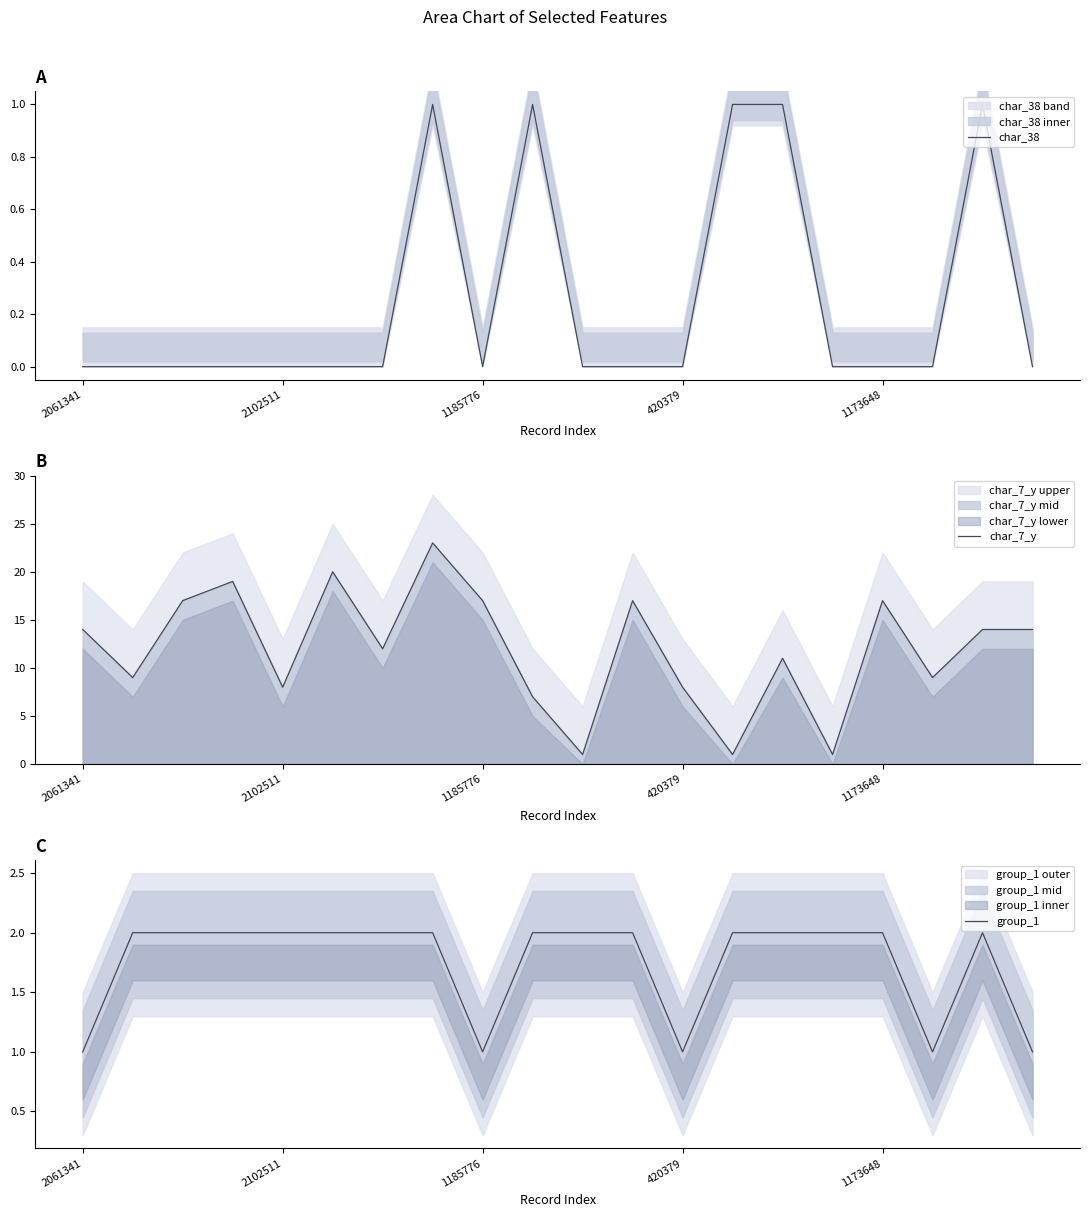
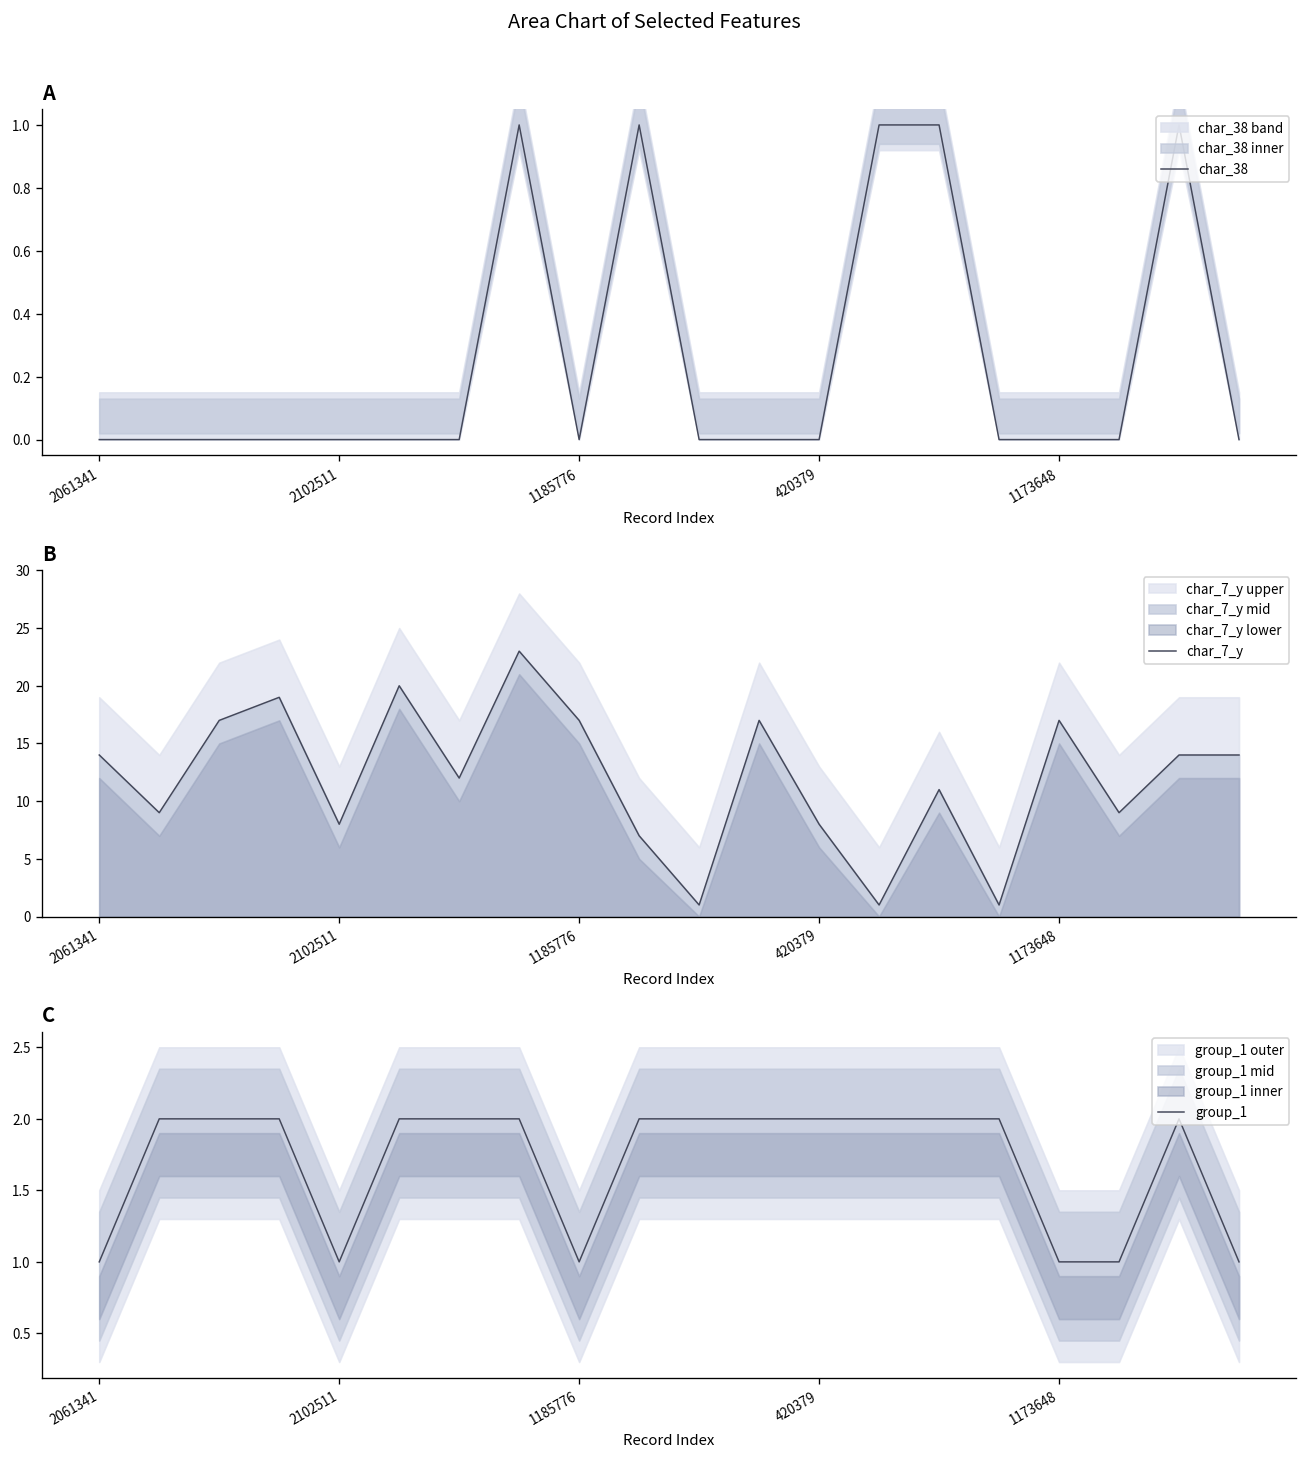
C, group_1, 2102511: 2 -> 1
C, group_1, 420379: 1 -> 2
C, group_1, 1173648: 2 -> 1
